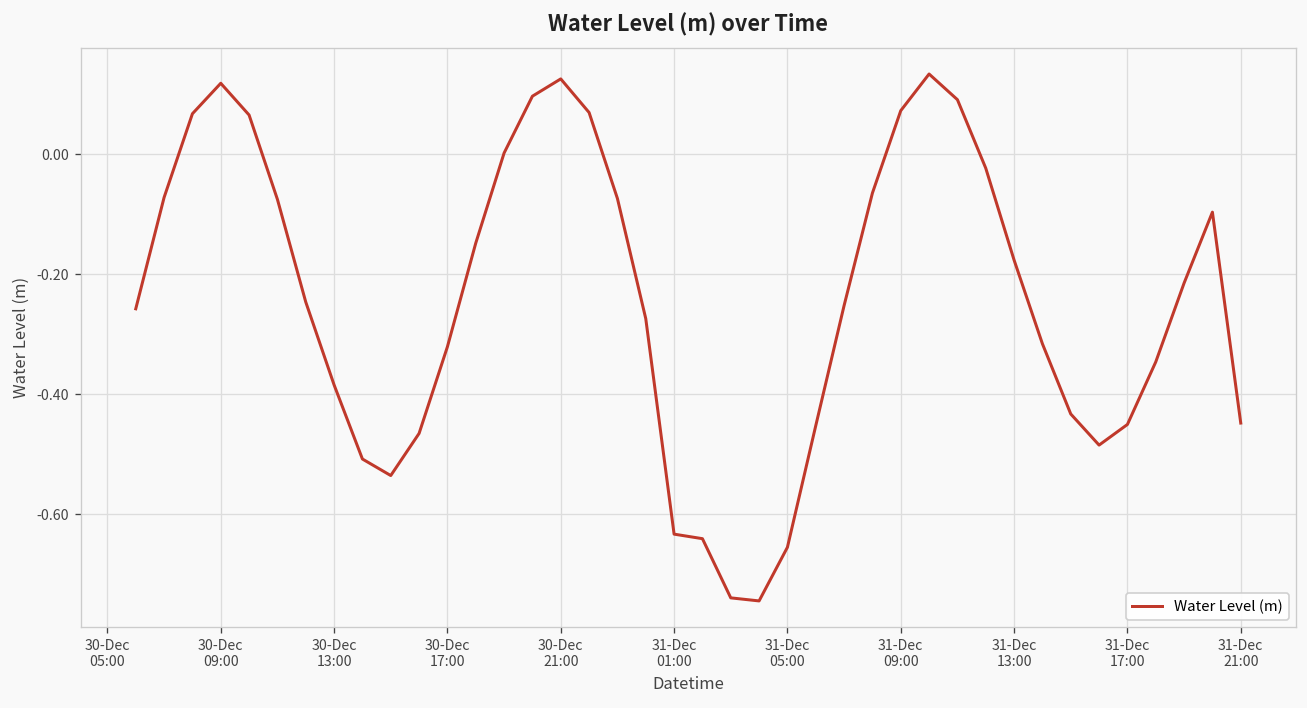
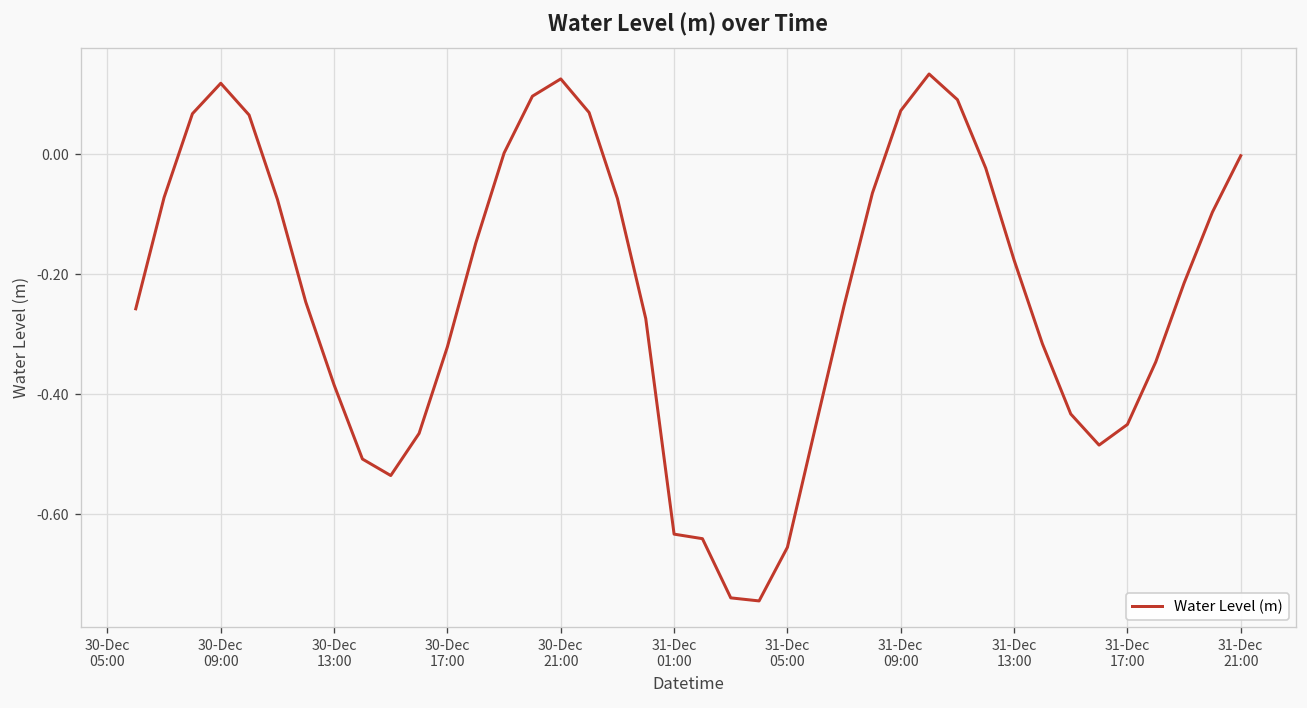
31-Dec 21:00: -0.45 -> 0.00
